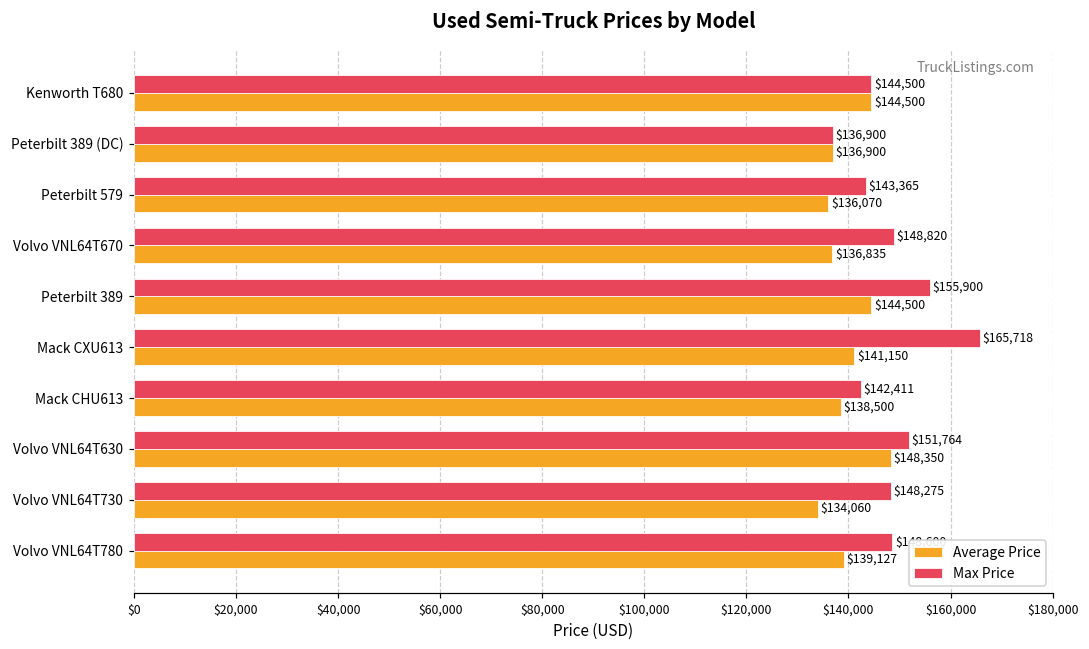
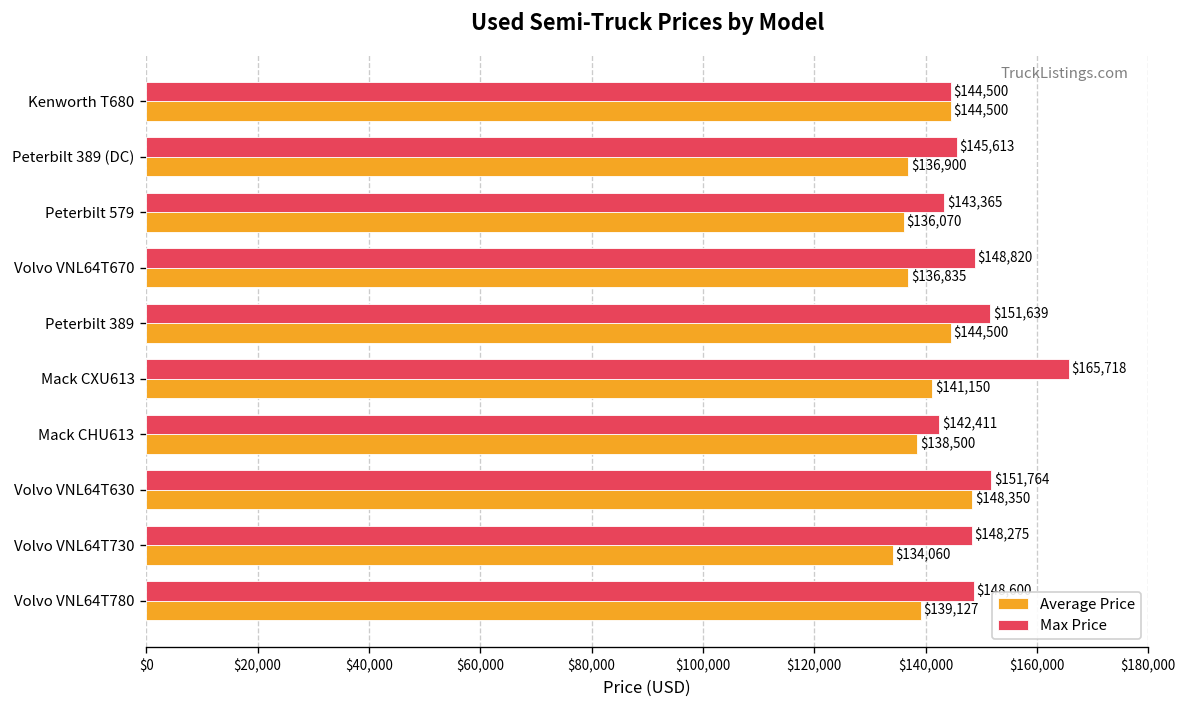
Max Price, Peterbilt 389 (DC): $136,900 -> $145,613
Max Price, Peterbilt 389: $155,900 -> $151,639
